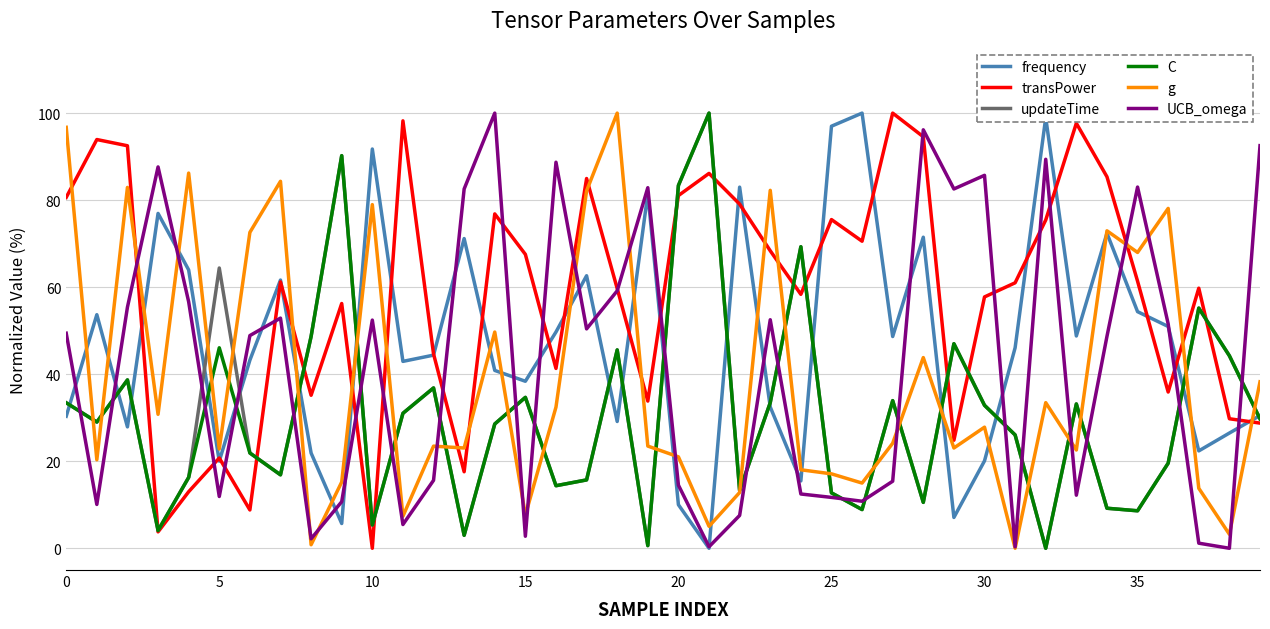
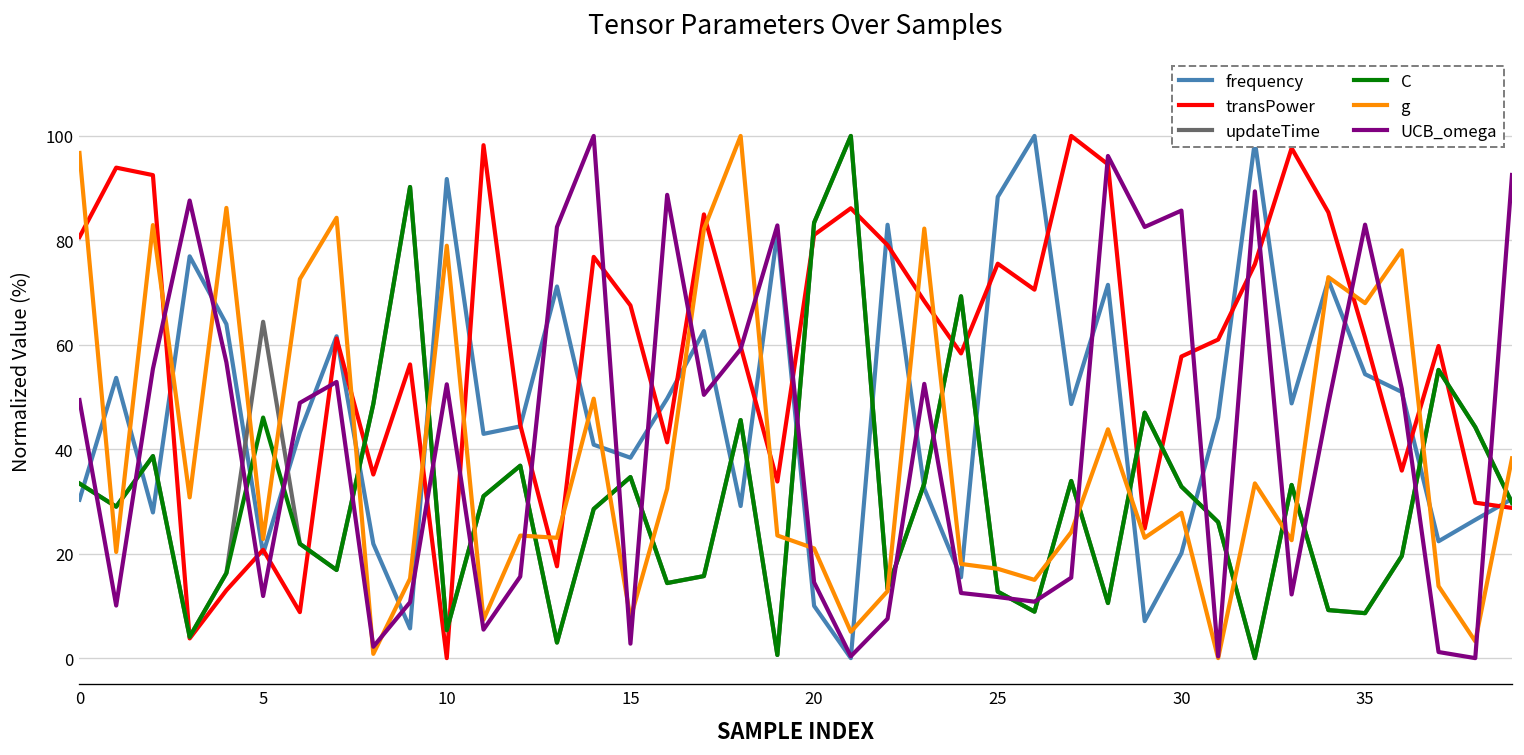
frequency, 25: 97 -> 88
